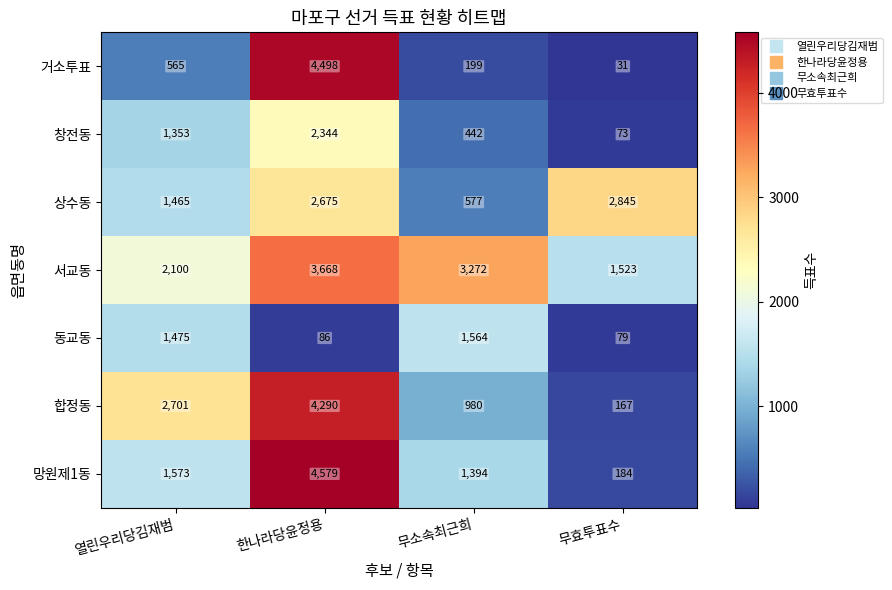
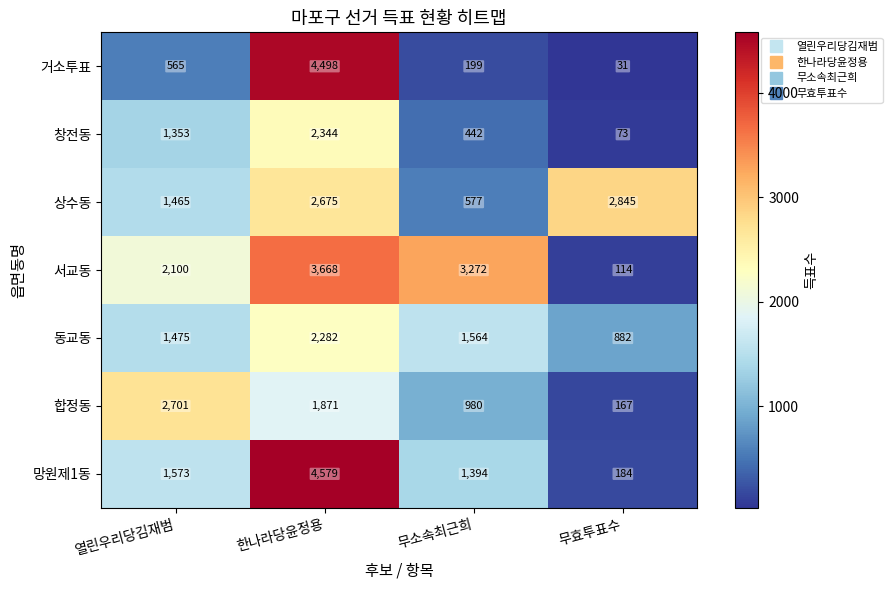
서교동, 무효투표수: 1,523 -> 114
동교동, 한나라당윤정용: 86 -> 2,282
동교동, 무효투표수: 79 -> 882
합정동, 한나라당윤정용: 4,290 -> 1,871
